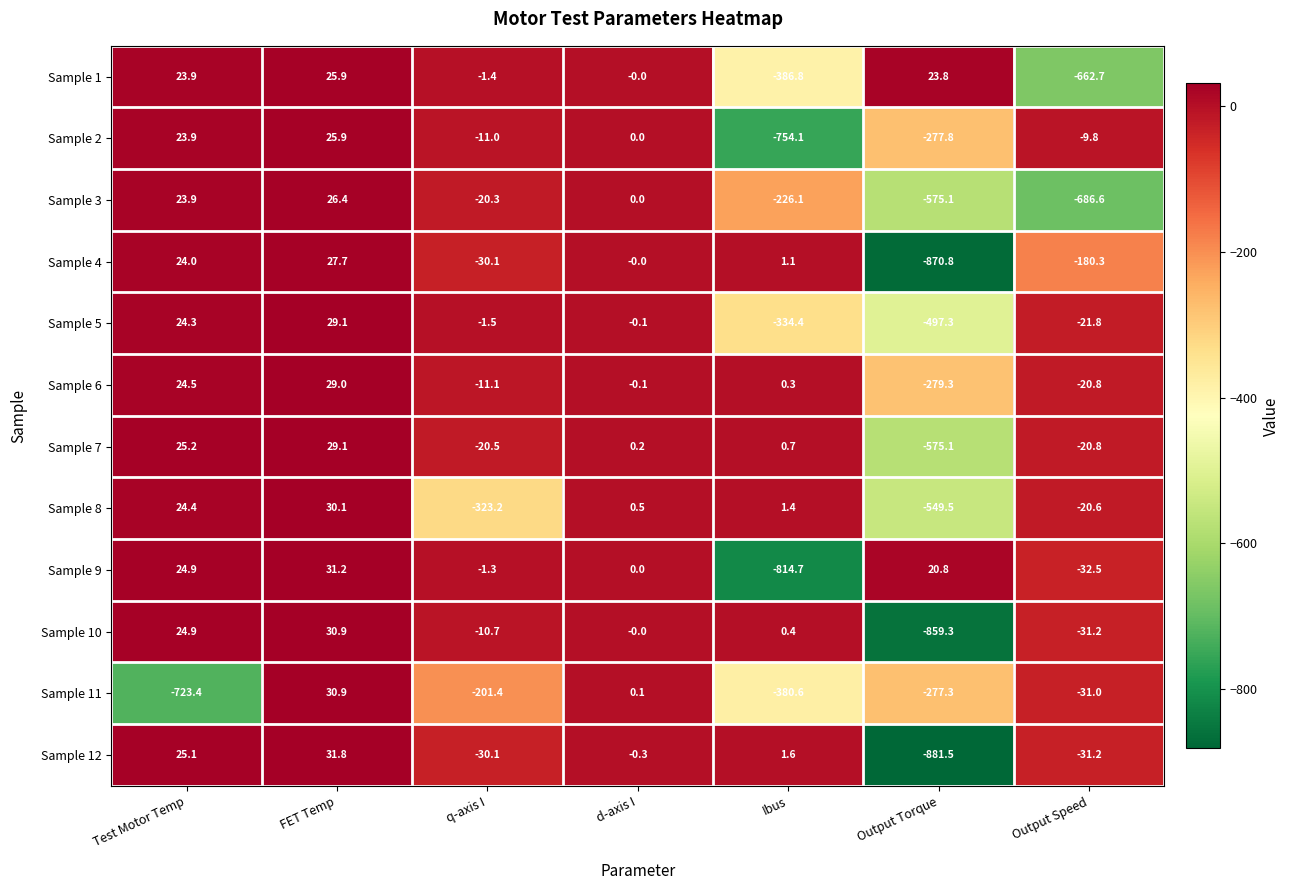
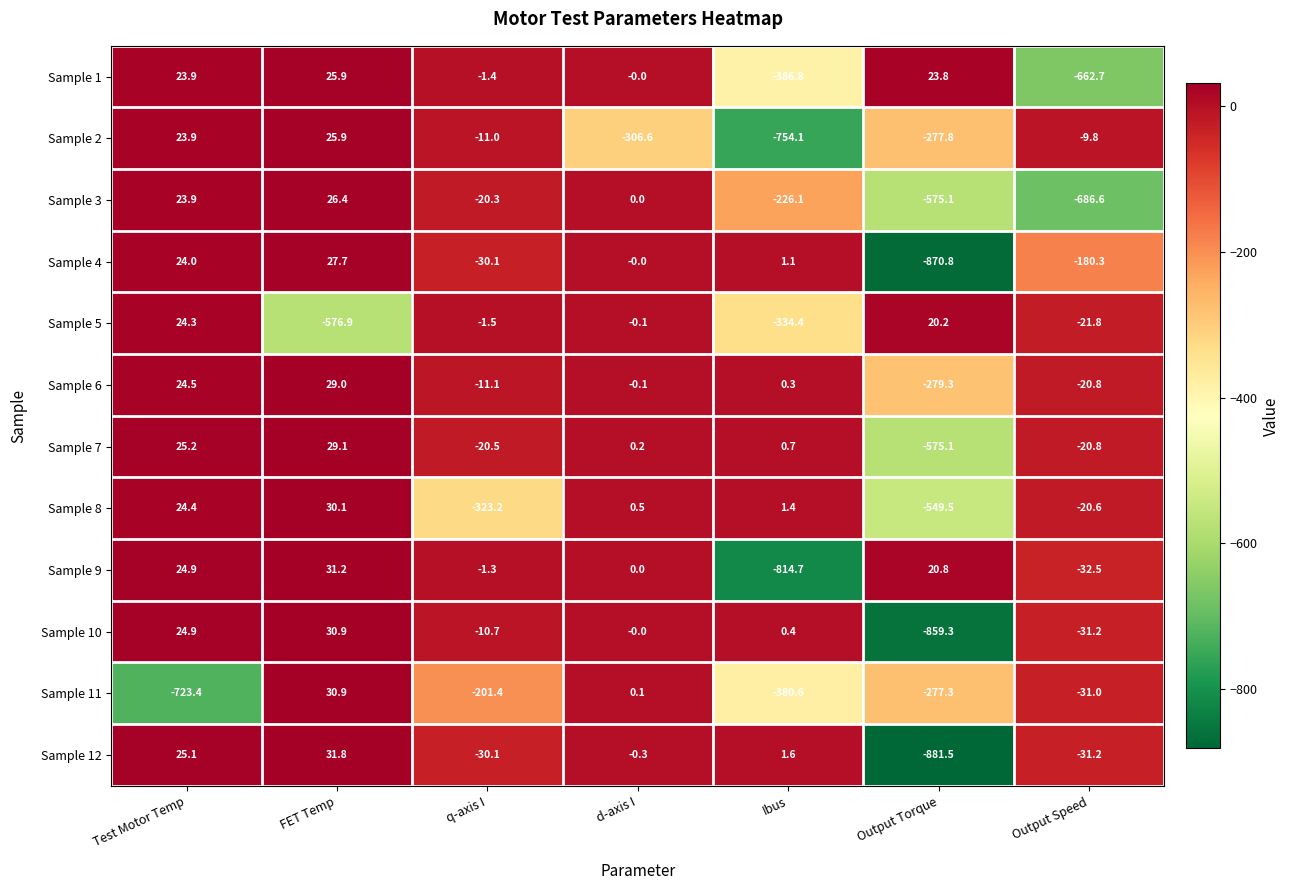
Sample 2, d-axis I: 0.0 -> -306.6
Sample 5, FET Temp: 29.1 -> -576.9
Sample 5, Output Torque: -497.3 -> 20.2
